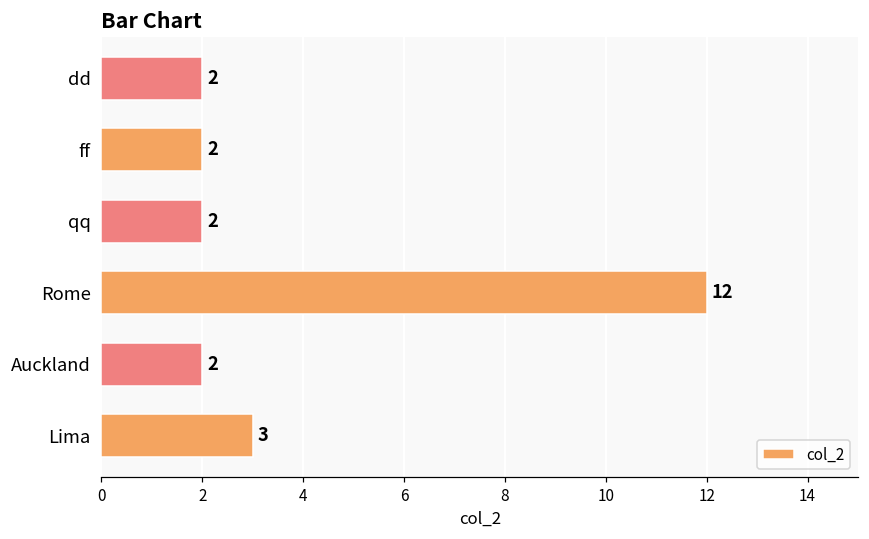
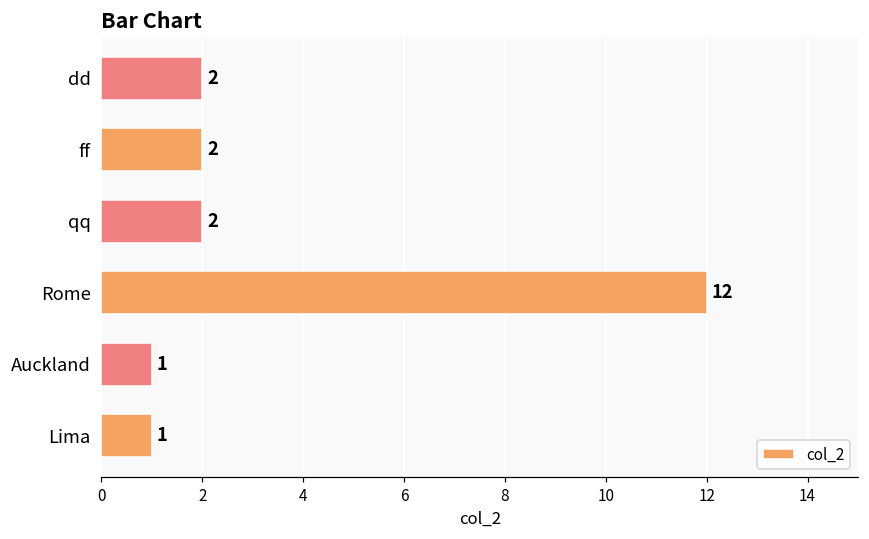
Auckland: 2 -> 1
Lima: 3 -> 1
